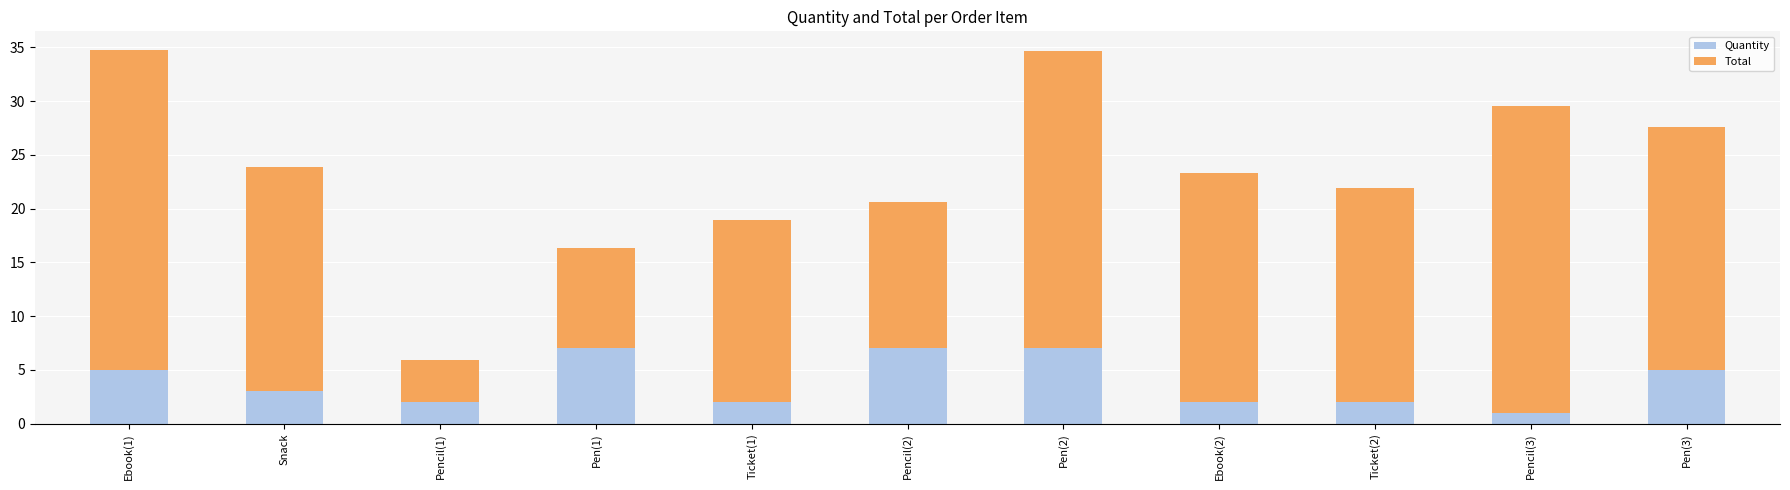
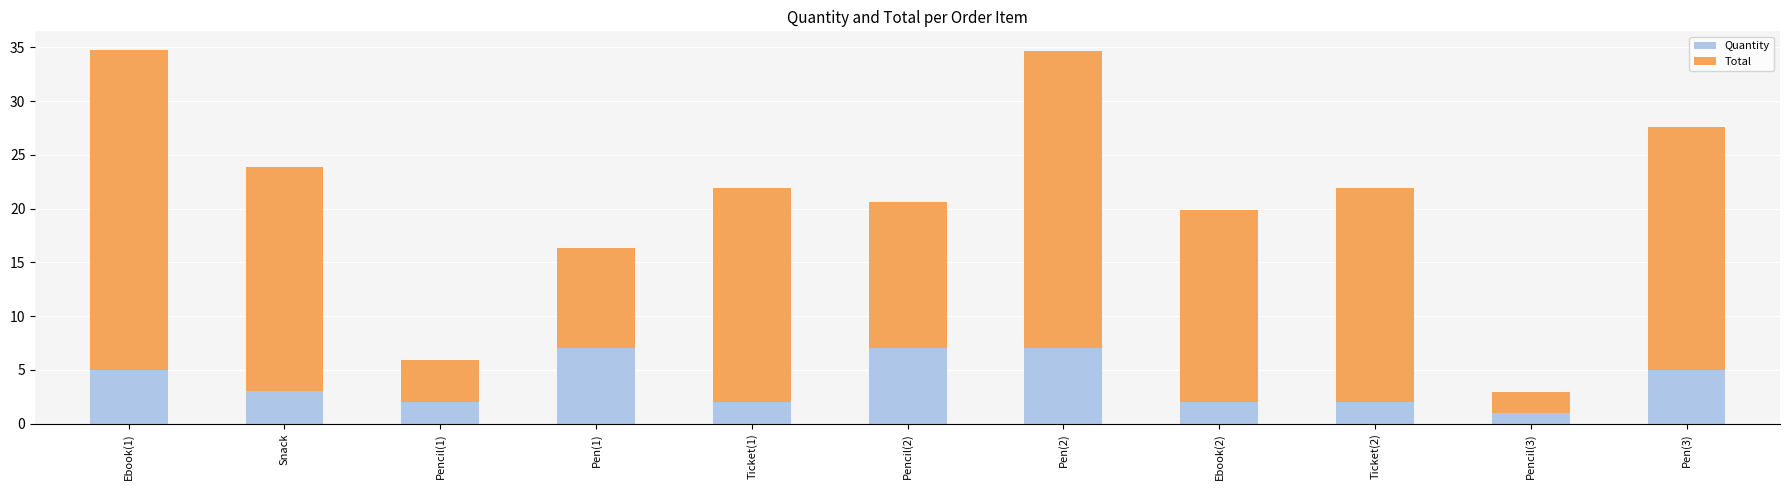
Total, Ticket(1): 16.9 -> 19.9
Total, Ebook(2): 21.3 -> 17.9
Total, Pencil(3): 28.6 -> 2.0
